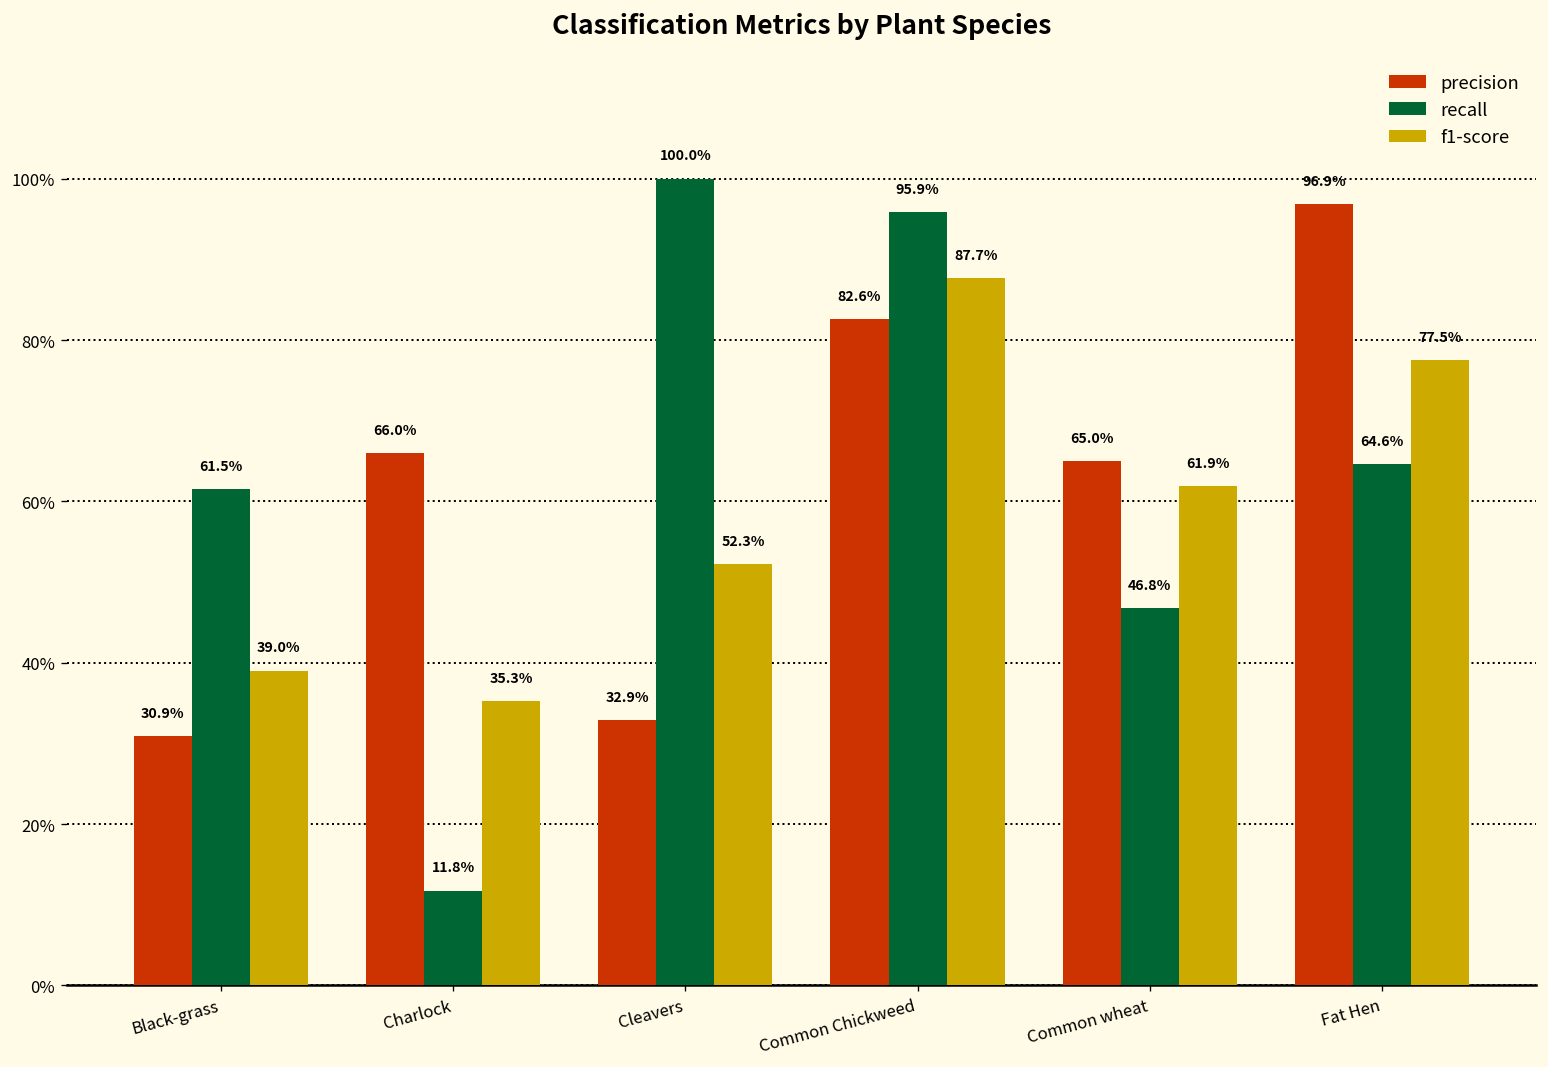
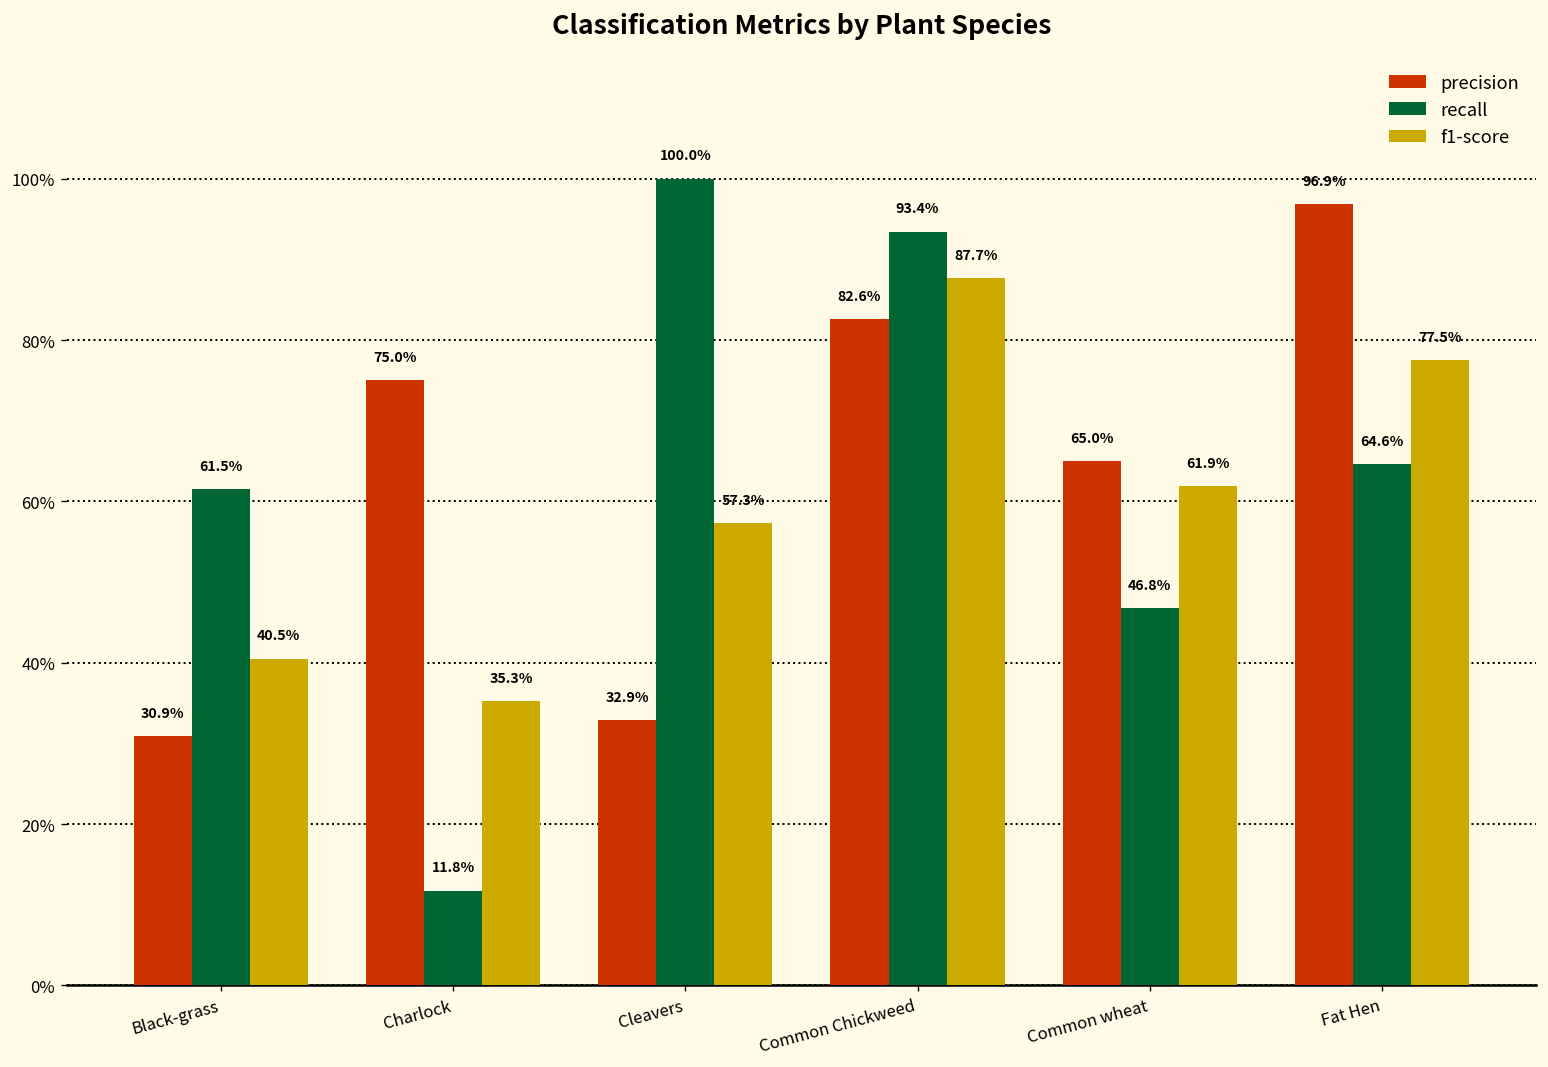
f1-score, Black-grass: 39.0% -> 40.5%
precision, Charlock: 66.0% -> 75.0%
f1-score, Cleavers: 52.3% -> 57.3%
recall, Common Chickweed: 95.9% -> 93.4%
